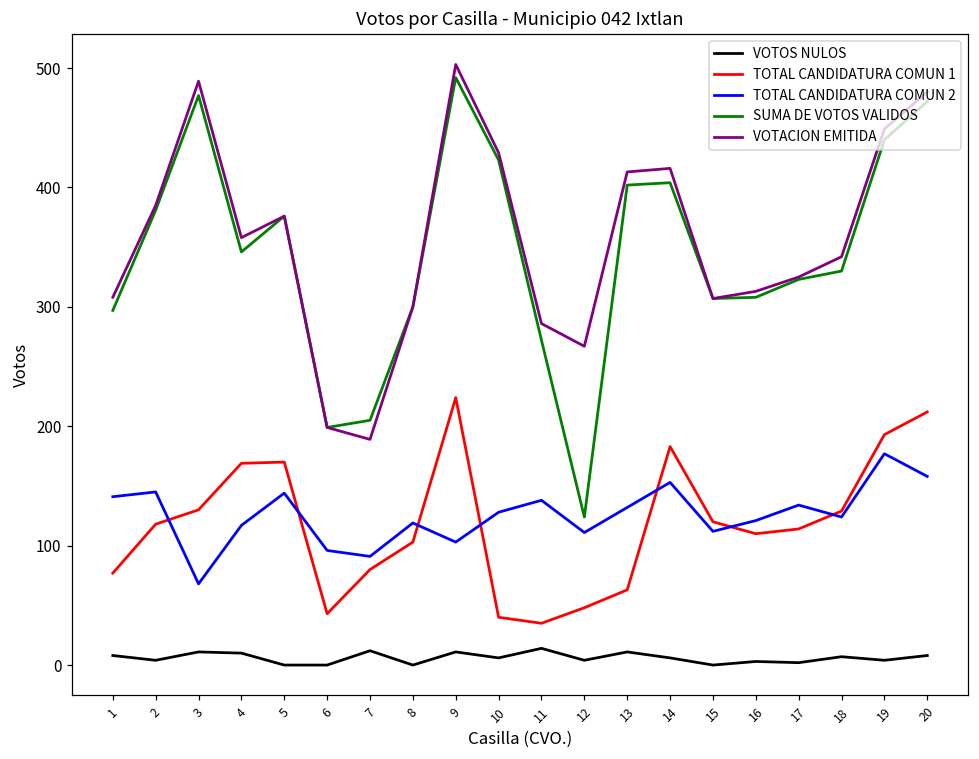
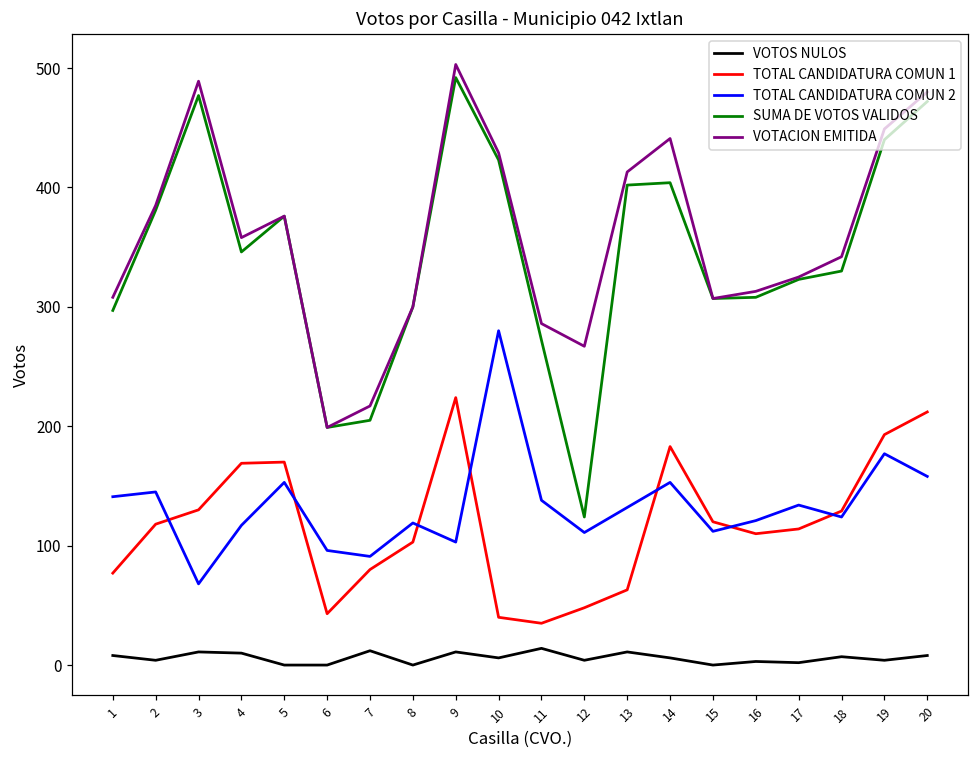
TOTAL CANDIDATURA COMUN 2, 5: 144 -> 153
VOTACION EMITIDA, 7: 189 -> 217
TOTAL CANDIDATURA COMUN 2, 10: 128 -> 280
VOTACION EMITIDA, 14: 416 -> 441
